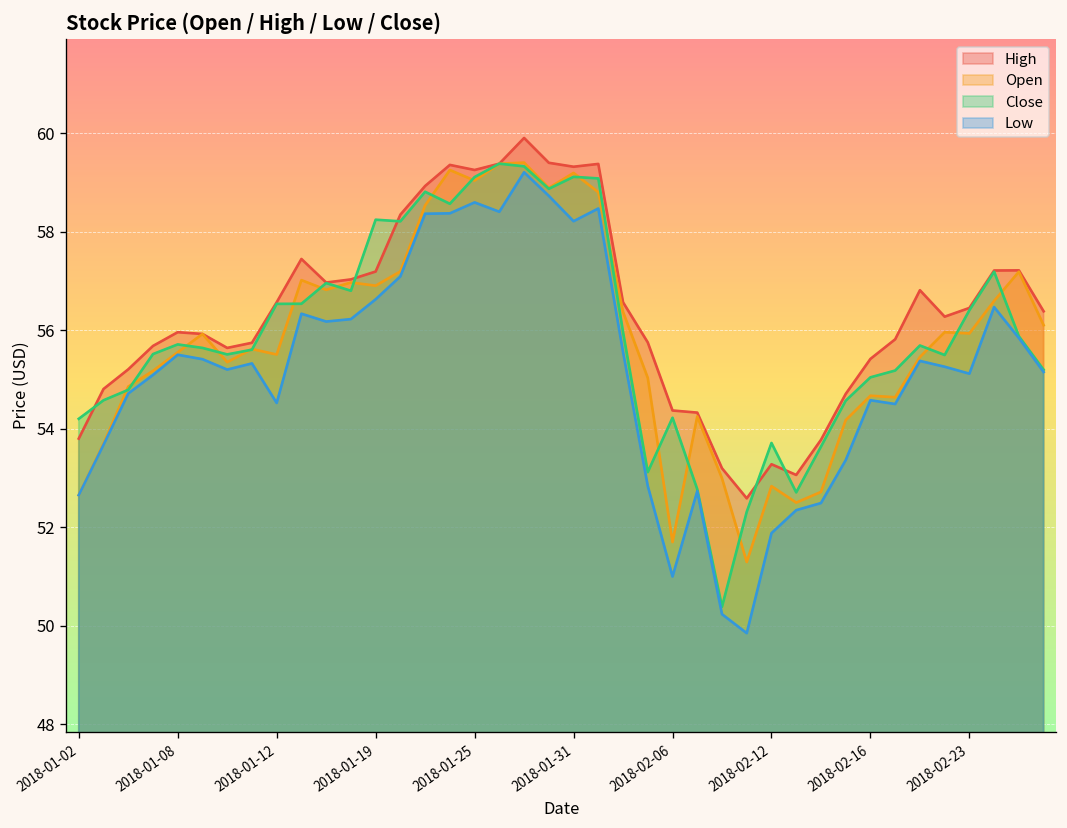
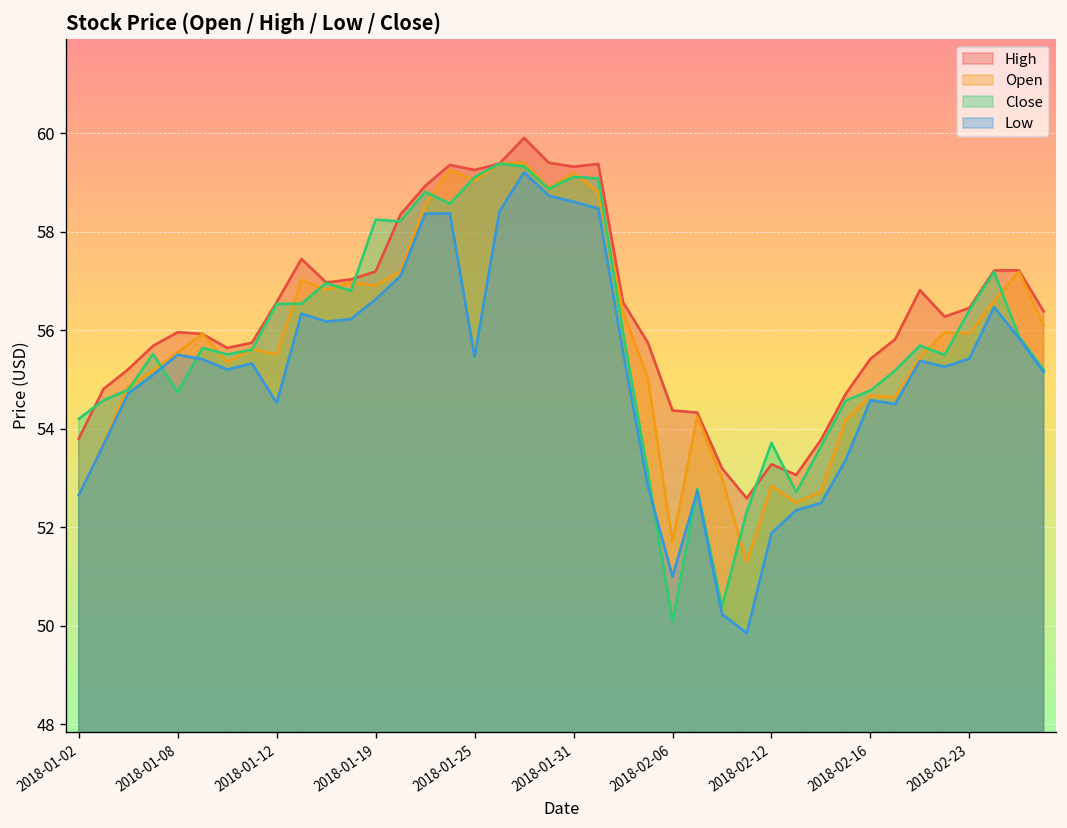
Close, 2018-01-08: 55.7 -> 54.7
Low, 2018-01-25: 58.6 -> 55.5
Low, 2018-01-31: 58.2 -> 58.6
Close, 2018-02-06: 54.2 -> 50.1
Close, 2018-02-16: 55.0 -> 54.8
Low, 2018-02-23: 55.1 -> 55.4
